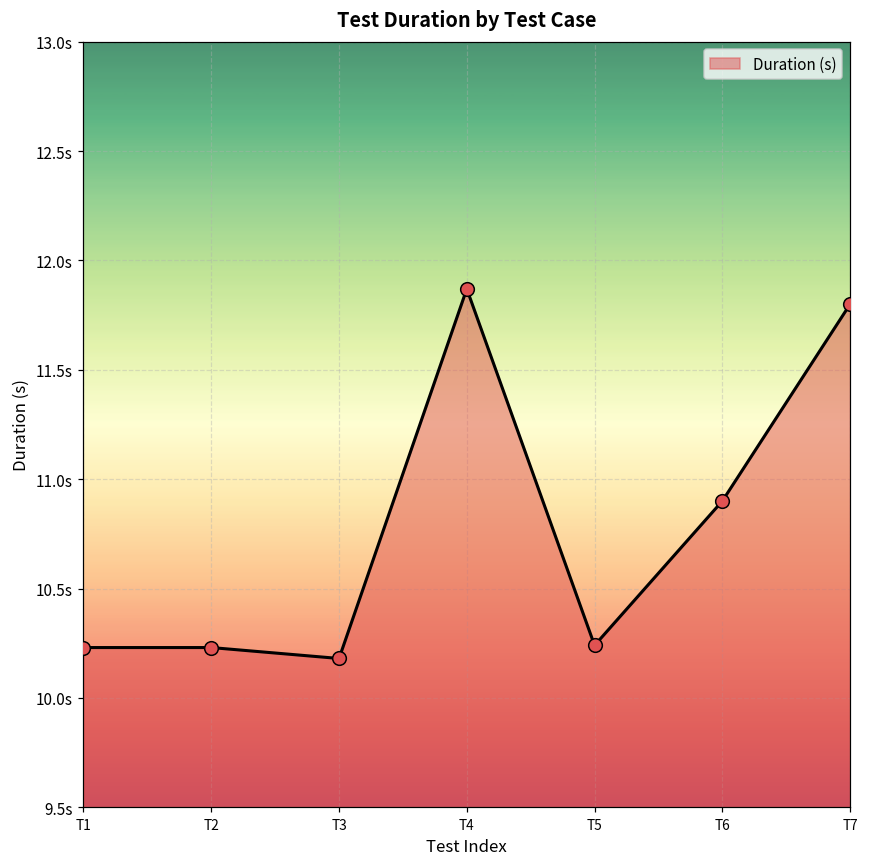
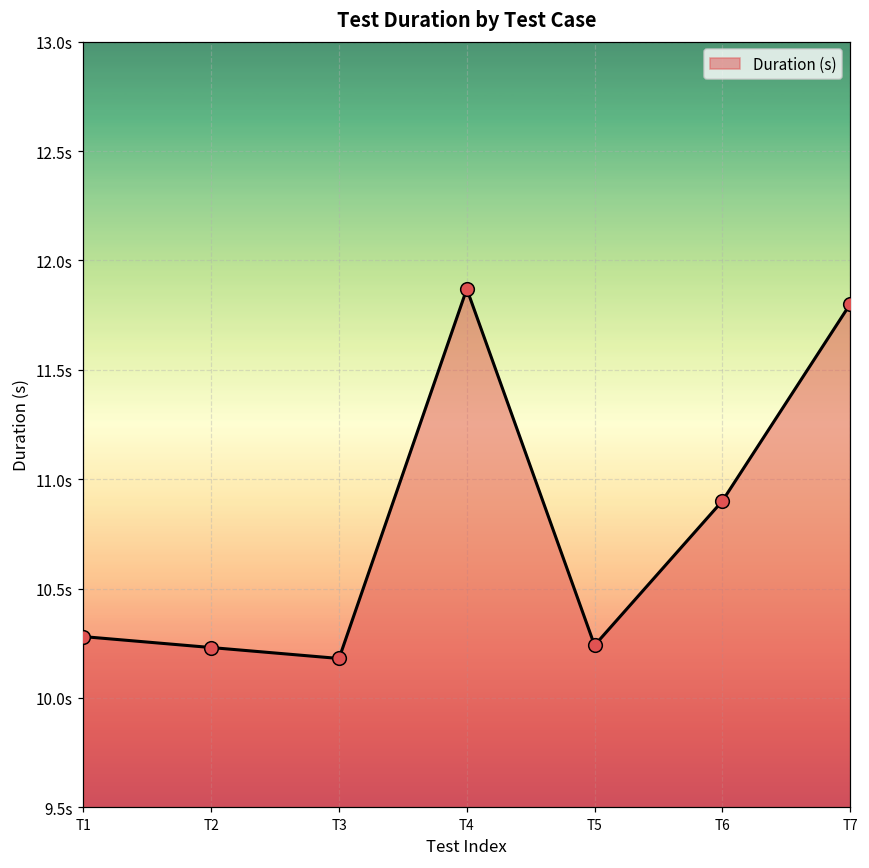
T1: 10.23s -> 10.28s
